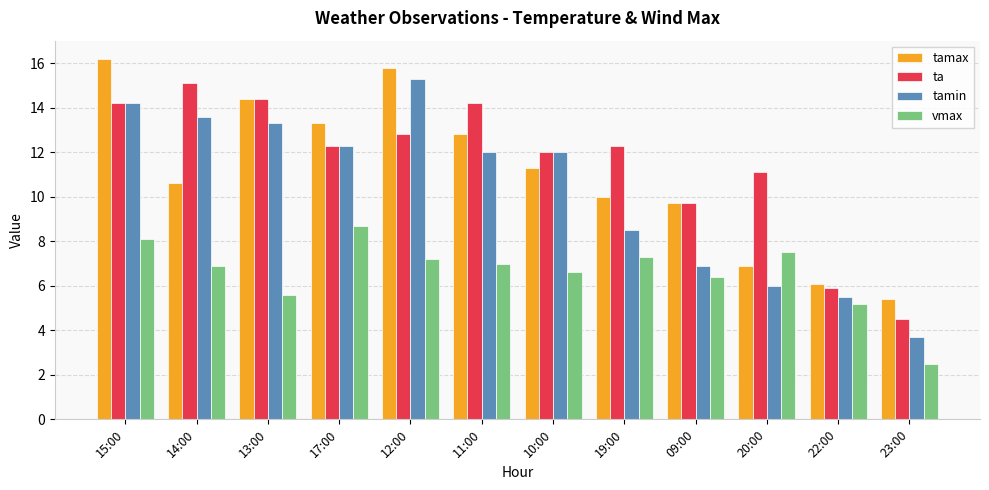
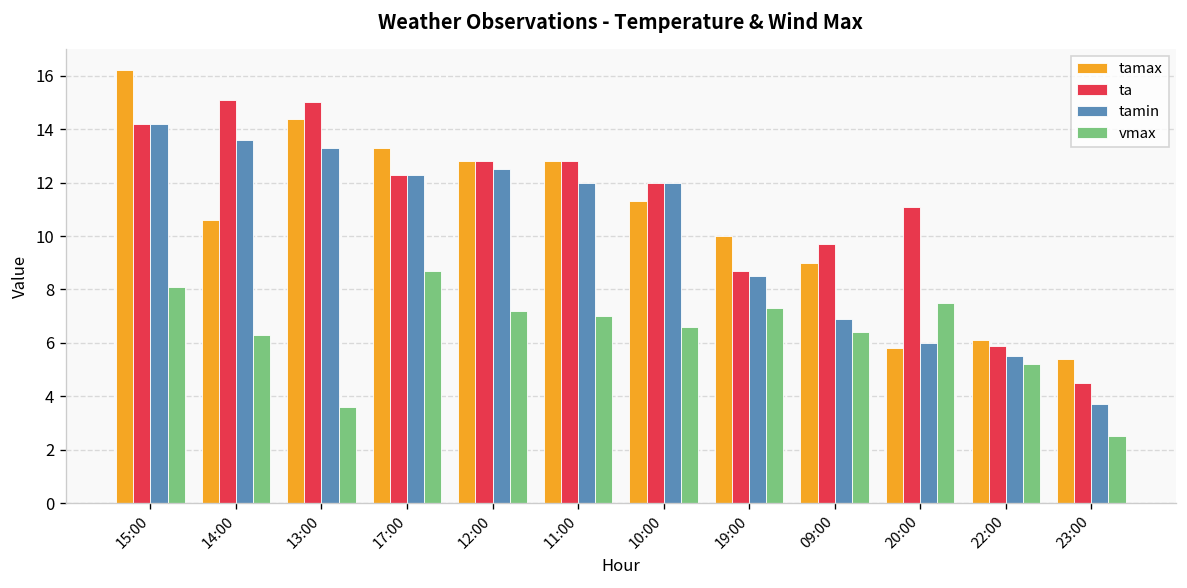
vmax, 14:00: 6.9 -> 6.3
ta, 13:00: 14.4 -> 15.0
vmax, 13:00: 5.6 -> 3.6
tamax, 12:00: 15.8 -> 12.8
tamin, 12:00: 15.3 -> 12.5
ta, 11:00: 14.2 -> 12.8
ta, 19:00: 12.3 -> 8.7
tamax, 09:00: 9.7 -> 9.0
tamax, 20:00: 6.9 -> 5.8
